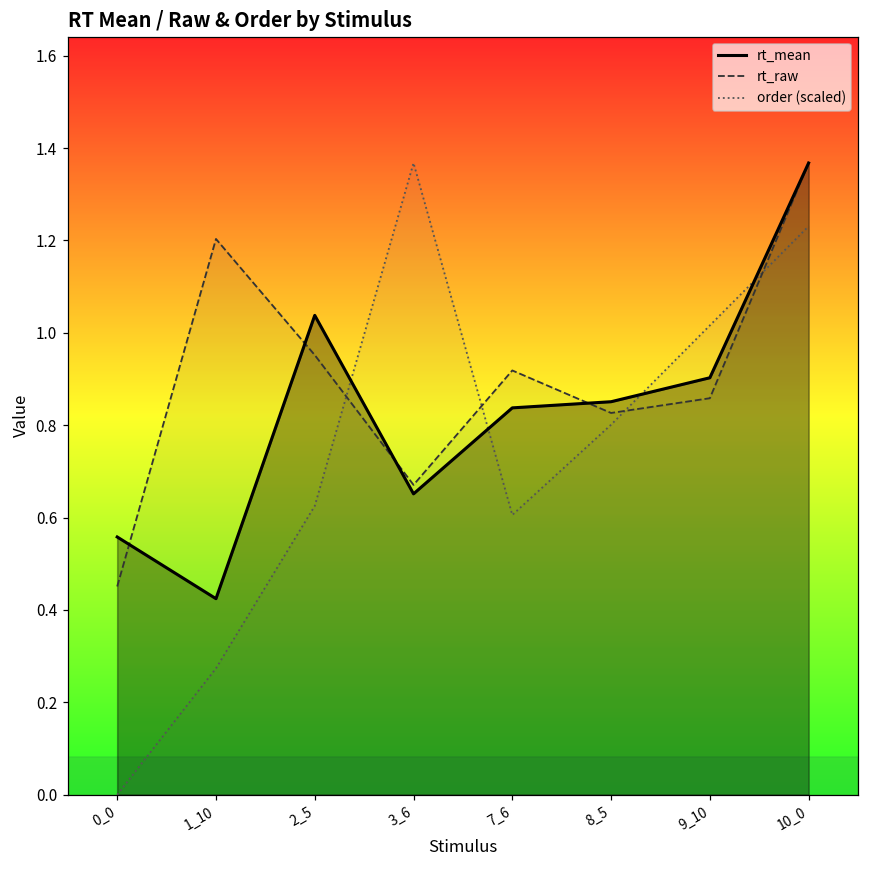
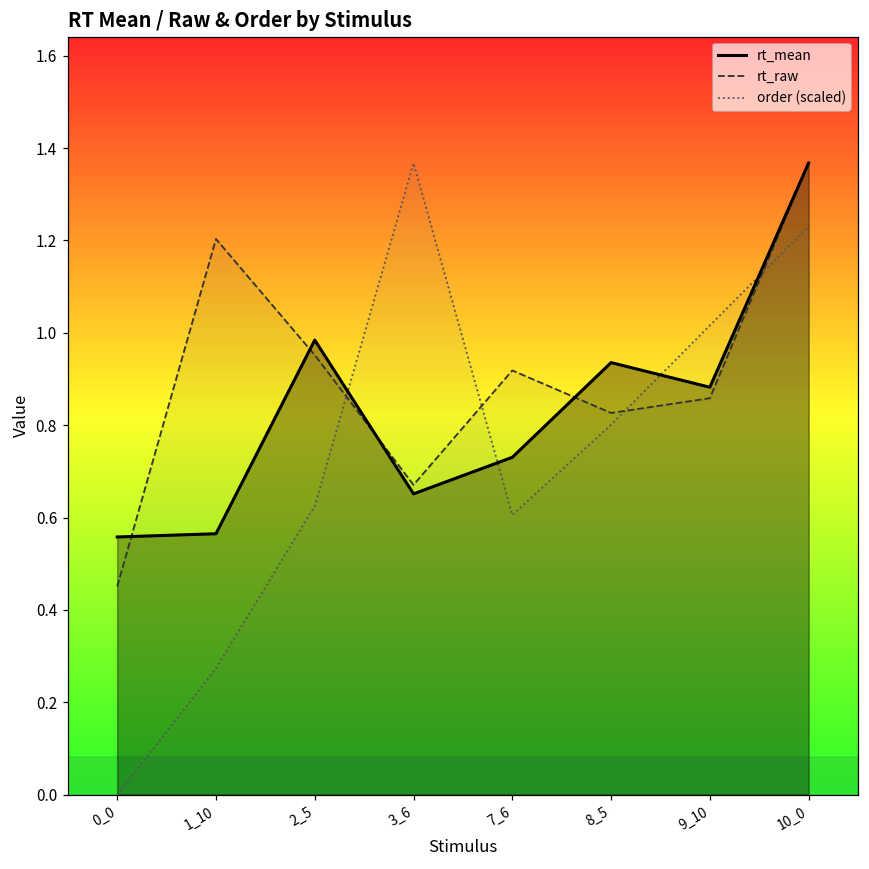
rt_mean, 1_10: 0.42 -> 0.56
rt_mean, 2_5: 1.04 -> 0.98
rt_mean, 7_6: 0.84 -> 0.73
rt_mean, 8_5: 0.85 -> 0.94
rt_mean, 9_10: 0.90 -> 0.88
